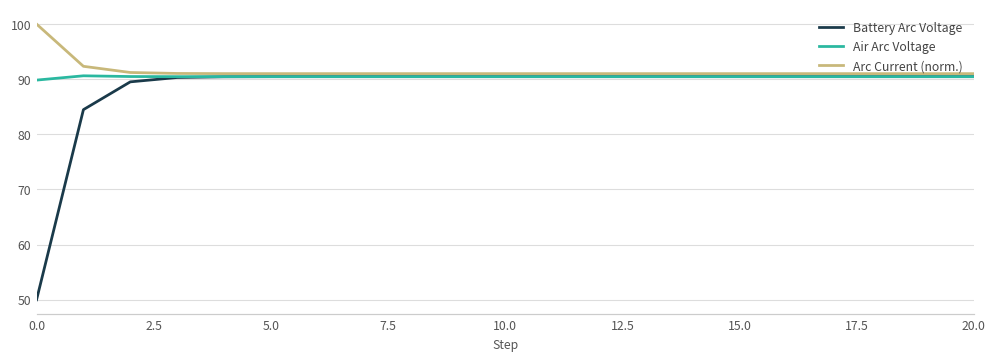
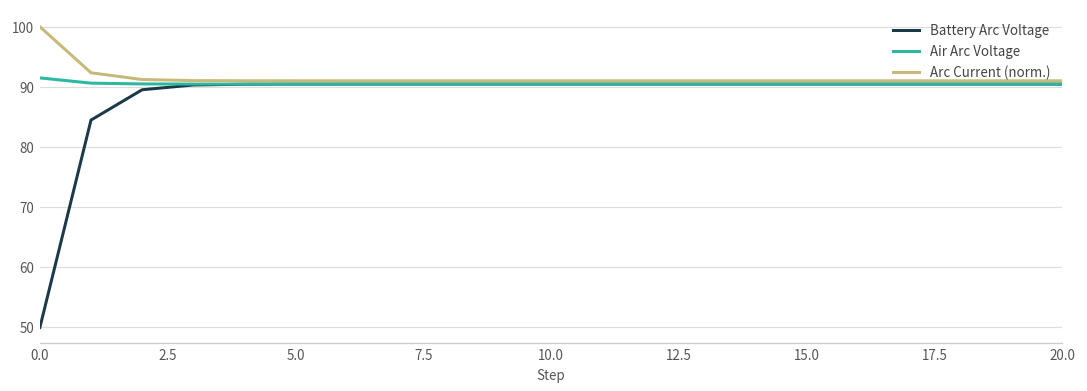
Air Arc Voltage, 0.0: 90 -> 91
